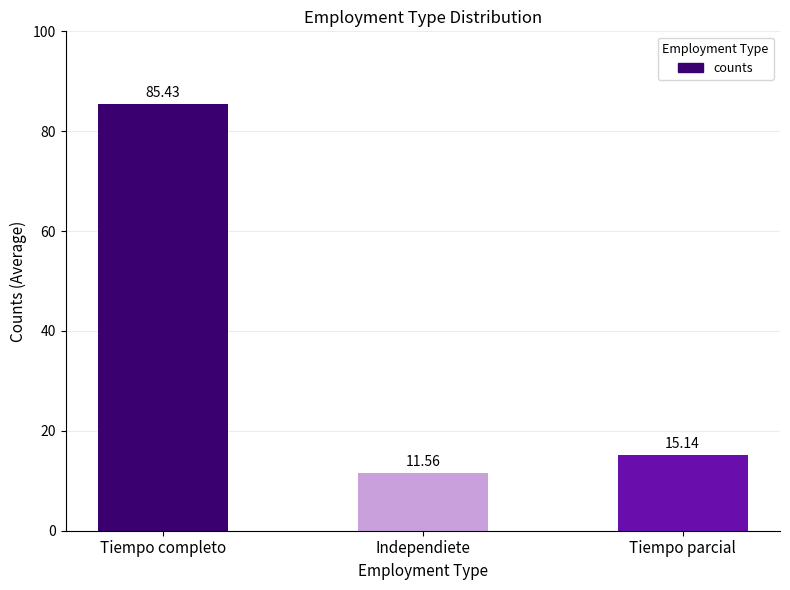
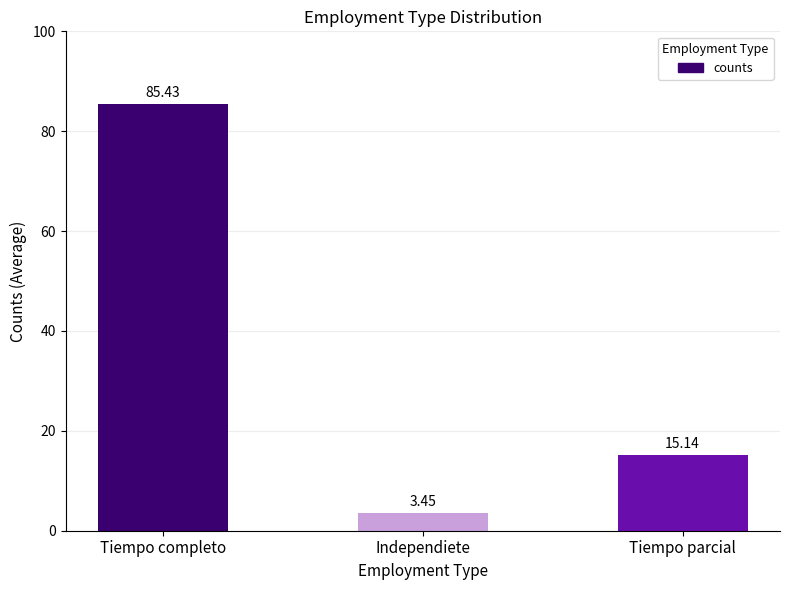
Independiete: 11.56 -> 3.45
